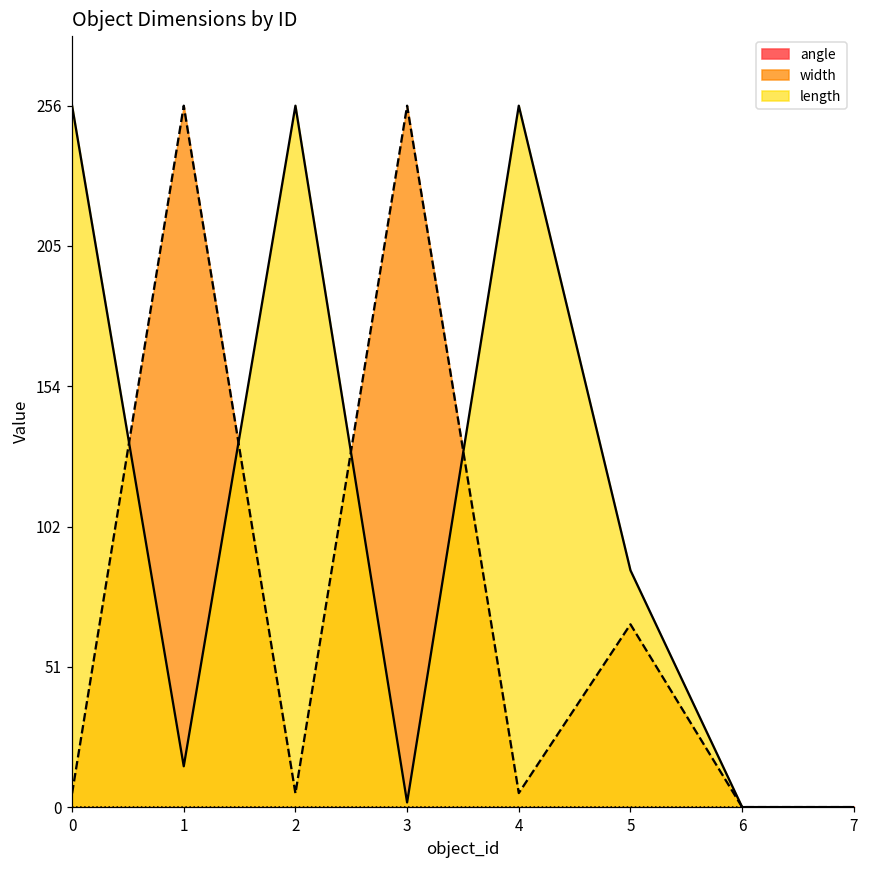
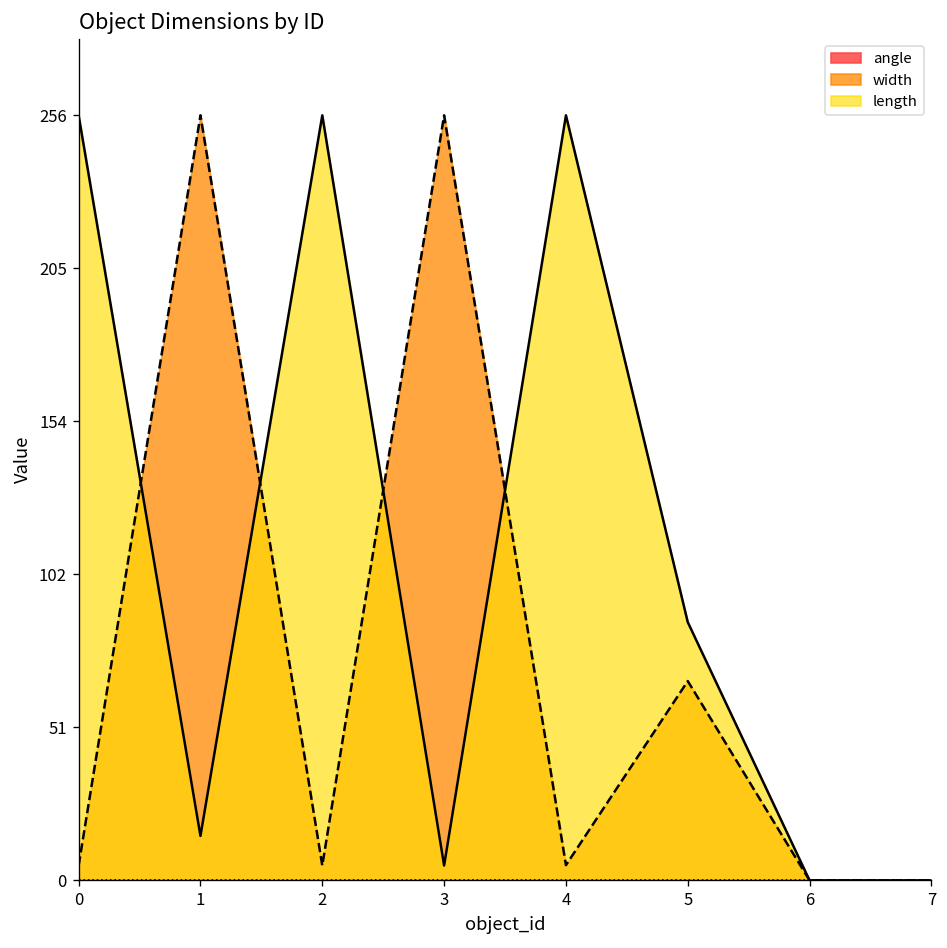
length, 3: 2 -> 5
